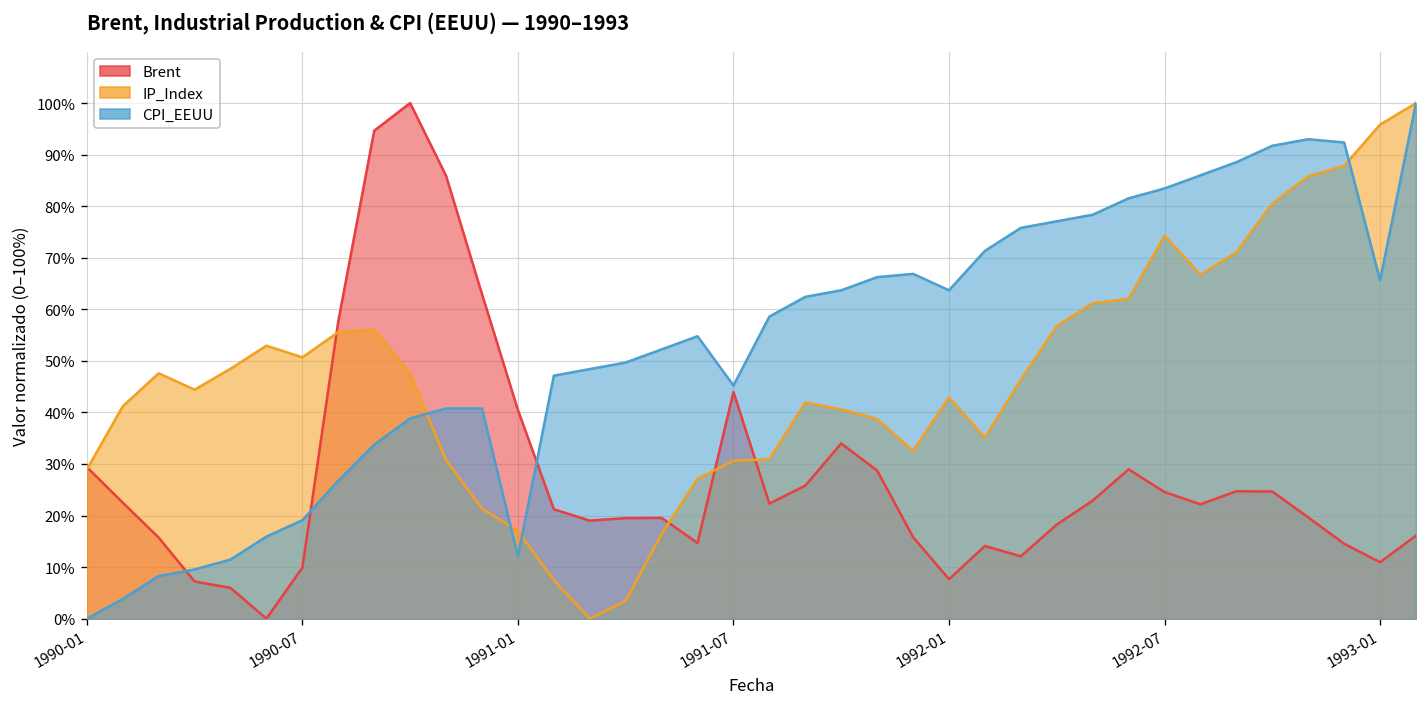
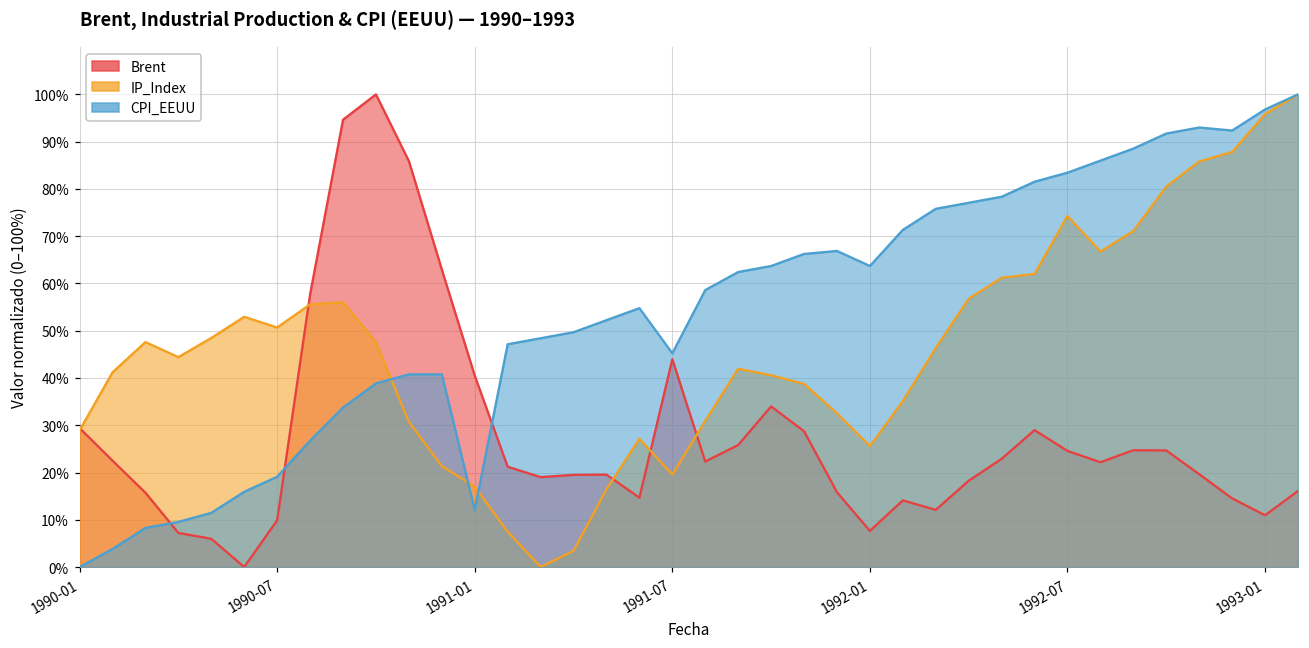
IP_Index, 1991-07: 31% -> 20%
IP_Index, 1992-01: 43% -> 26%
CPI_EEUU, 1993-01: 66% -> 97%
